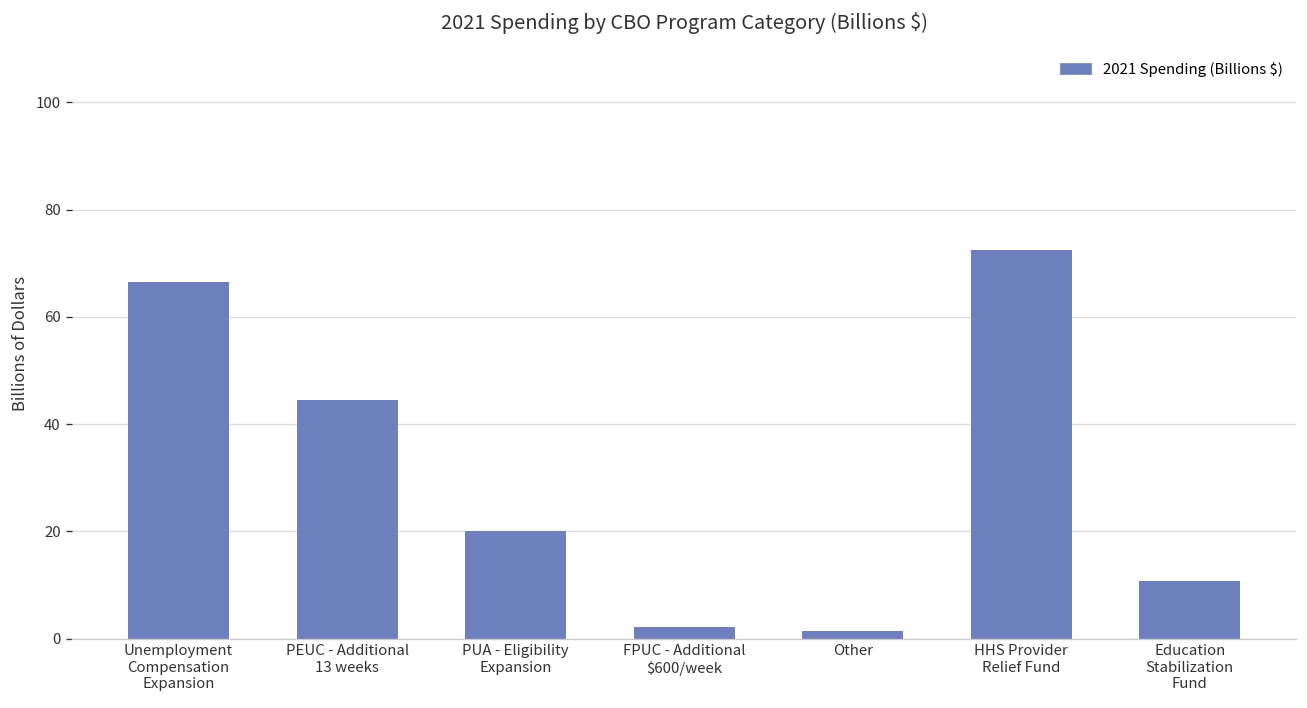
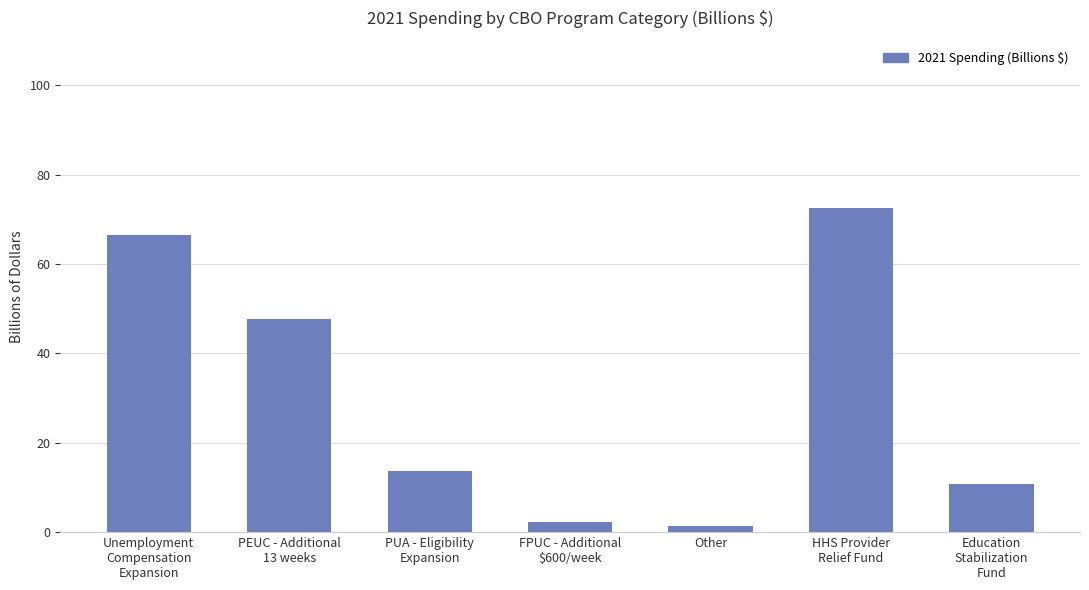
PEUC - Additional 13 weeks: 45 -> 48
PUA - Eligibility Expansion: 20 -> 14
